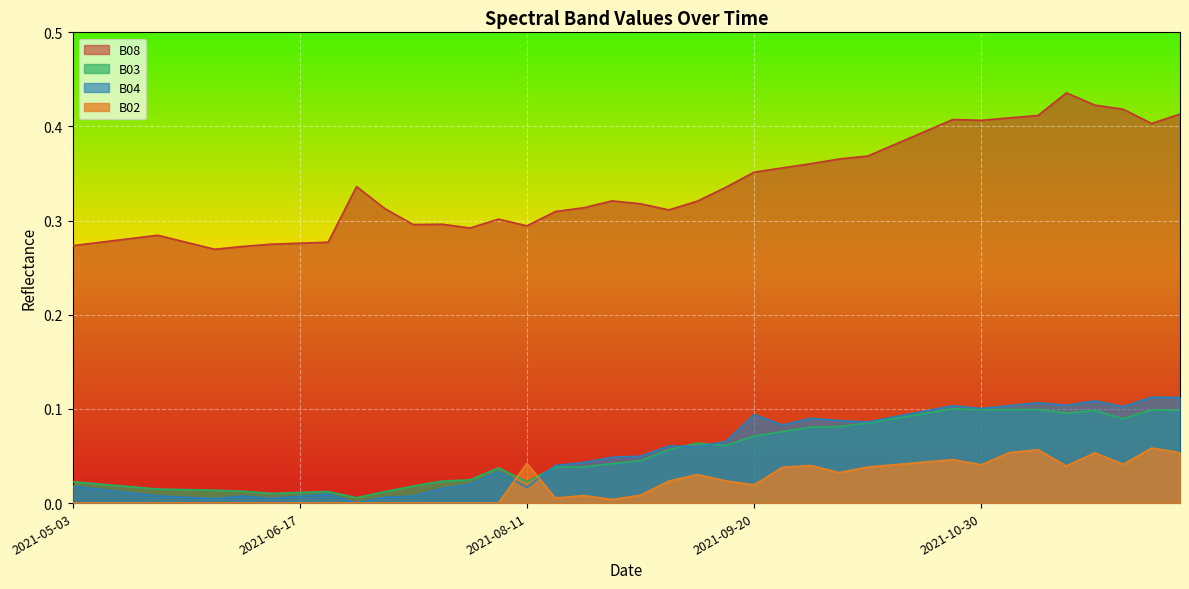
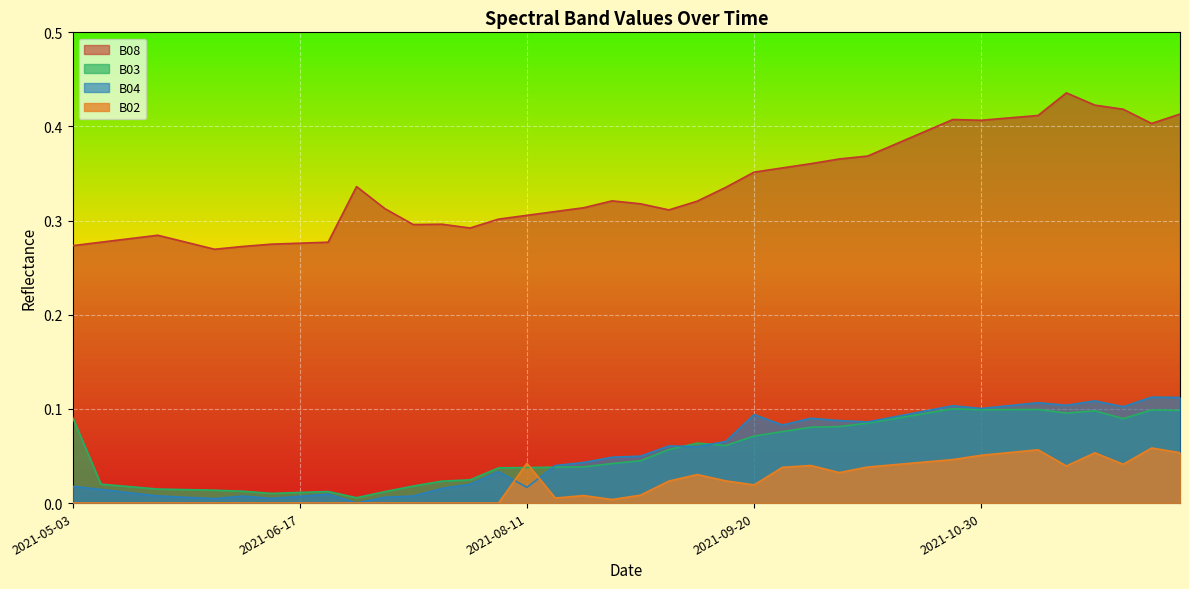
B03, 2021-05-03: 0.02 -> 0.09
B08, 2021-08-11: 0.29 -> 0.31
B03, 2021-08-11: 0.02 -> 0.04
B02, 2021-10-30: 0.04 -> 0.05
